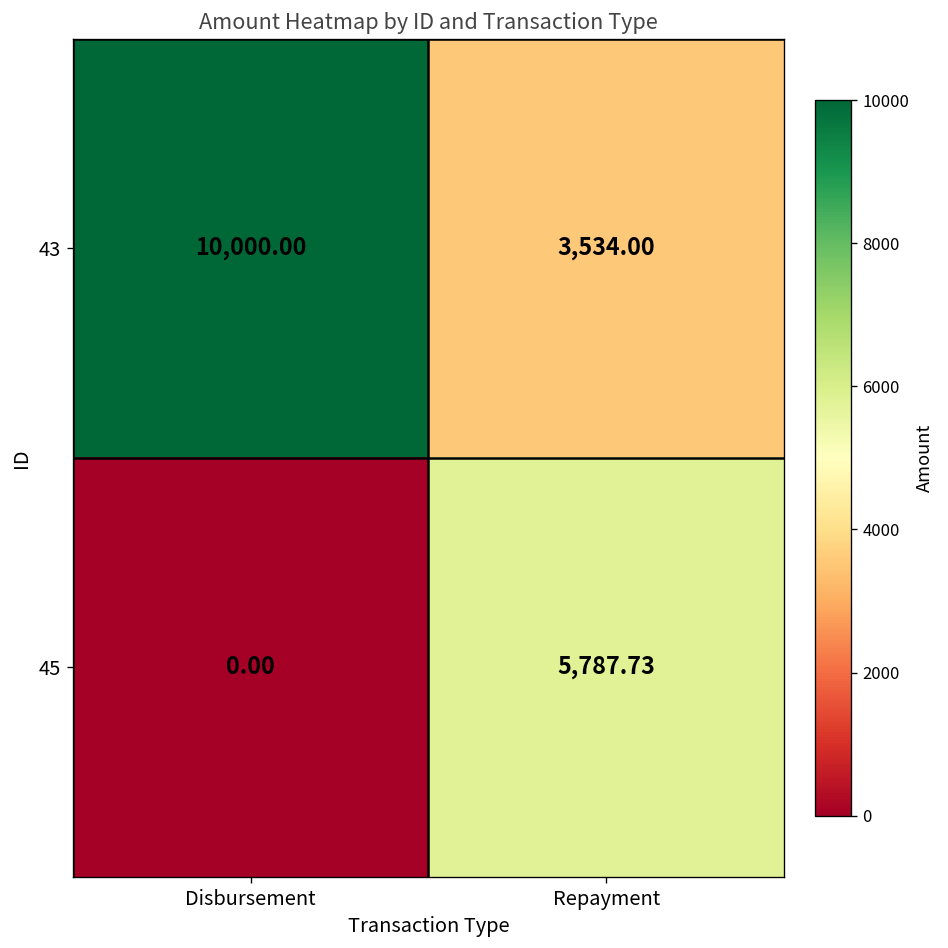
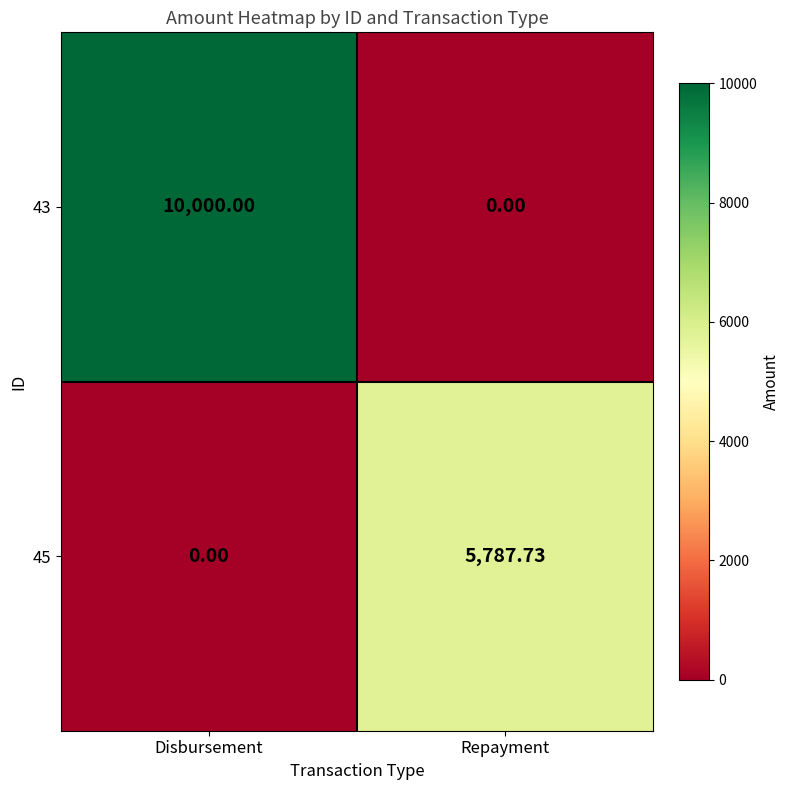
43, Repayment: 3,534.00 -> 0.00
